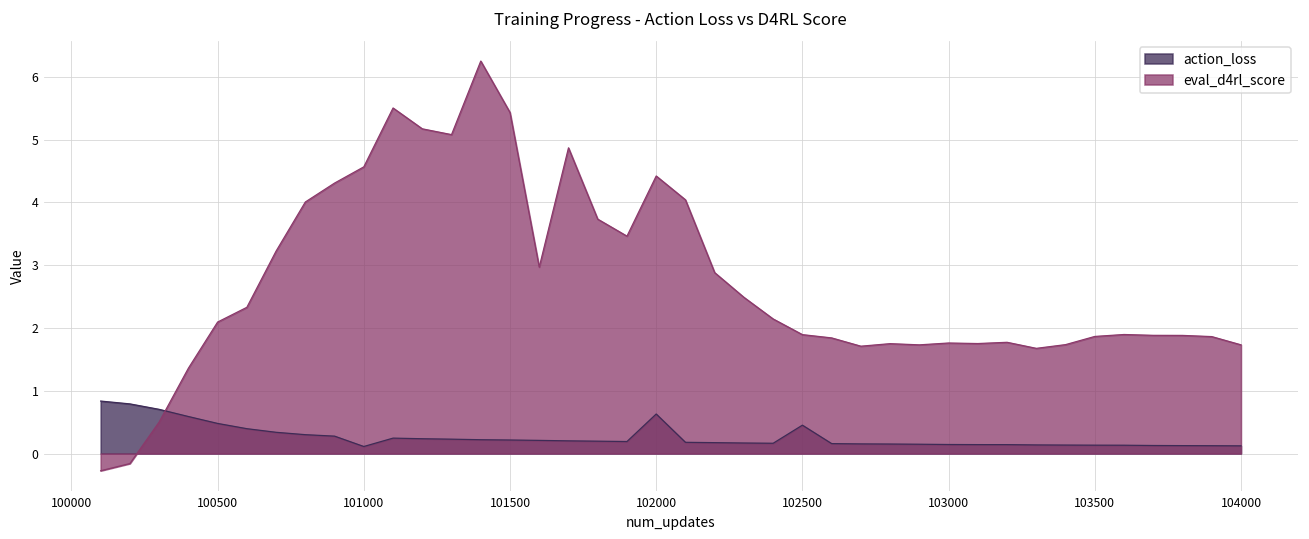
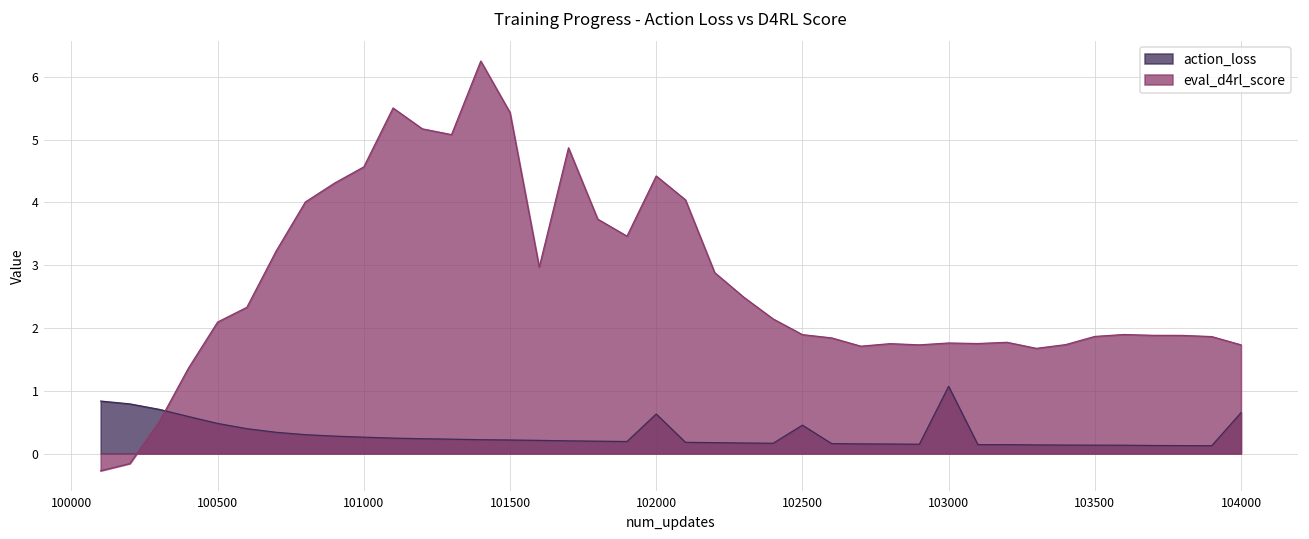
action_loss, 101000: 0.1 -> 0.3
action_loss, 103000: 0.1 -> 1.1
action_loss, 104000: 0.1 -> 0.7
